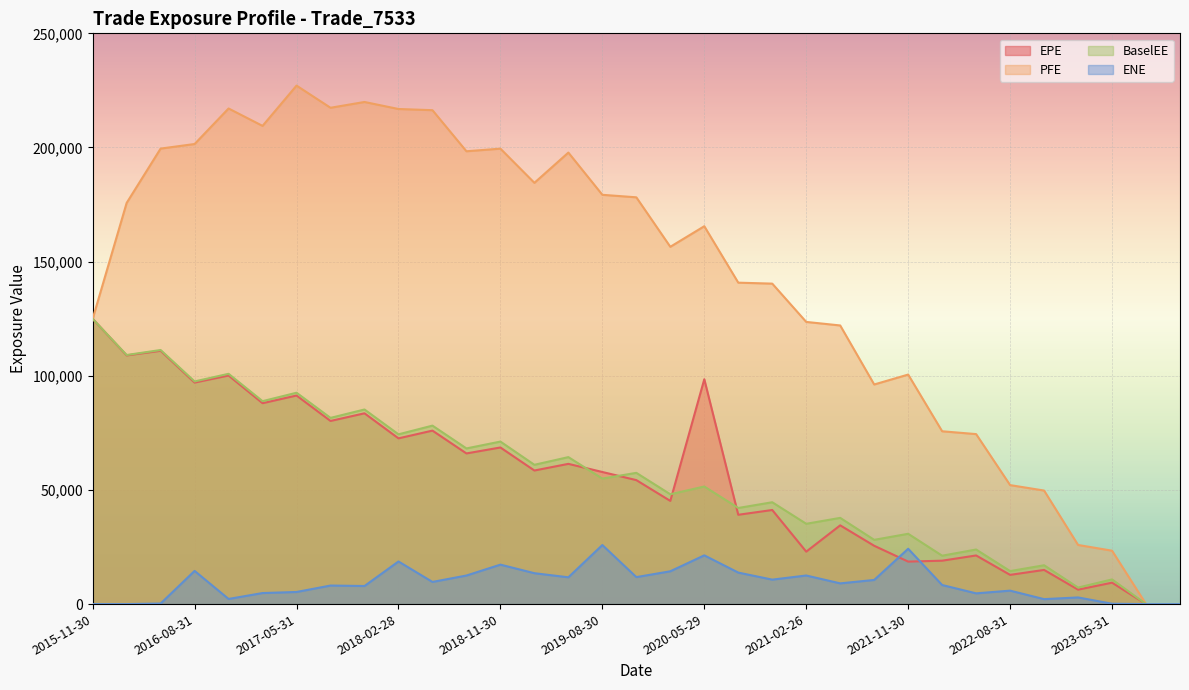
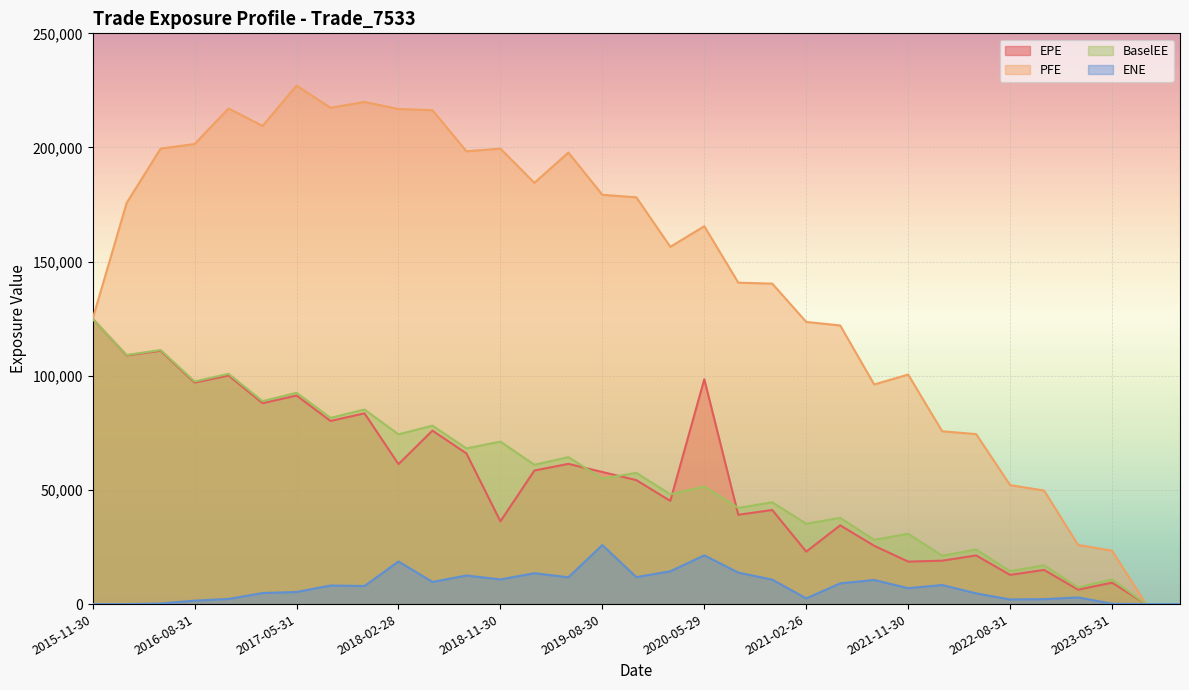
ENE, 2016-08-31: 15,000 -> 2,000
EPE, 2018-02-28: 73,000 -> 61,000
EPE, 2018-11-30: 69,000 -> 36,000
ENE, 2018-11-30: 17,000 -> 11,000
ENE, 2021-02-26: 13,000 -> 2,000
ENE, 2021-11-30: 24,000 -> 7,000
ENE, 2022-08-31: 6,000 -> 2,000
